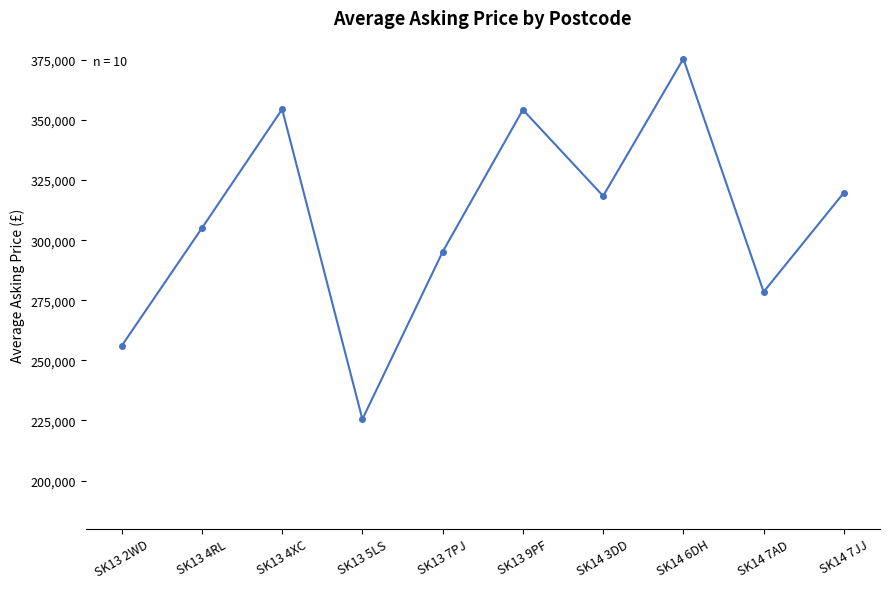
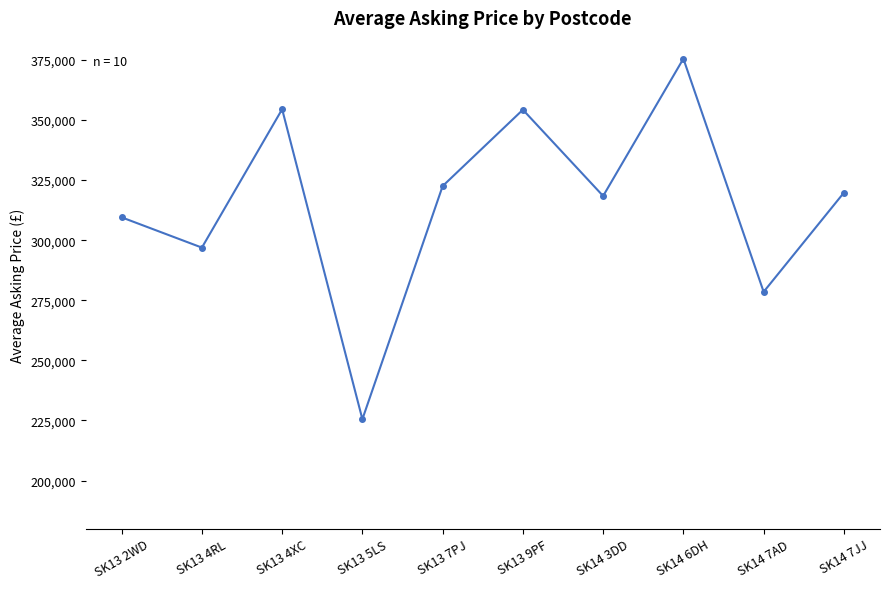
SK13 2WD: 256,000 -> 310,000
SK13 4RL: 305,000 -> 297,000
SK13 7PJ: 295,000 -> 323,000
